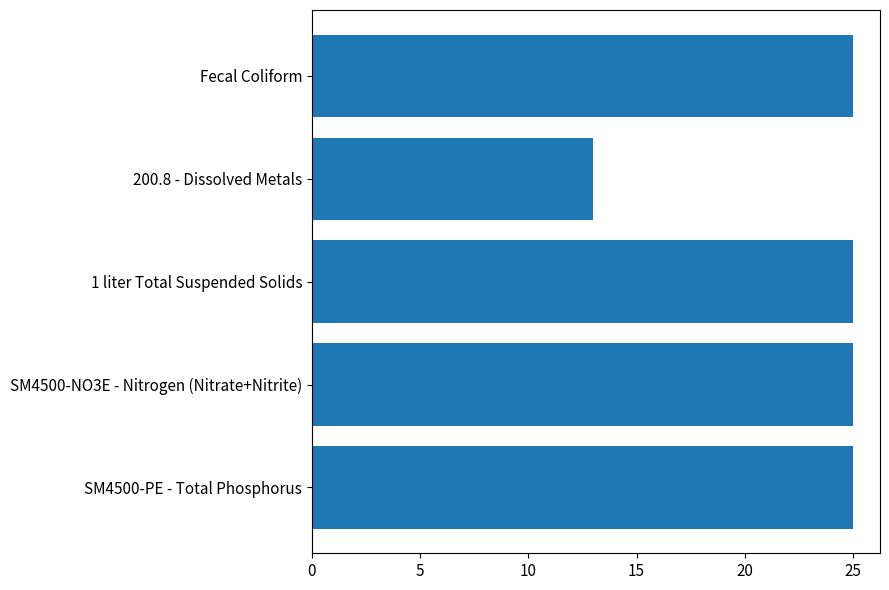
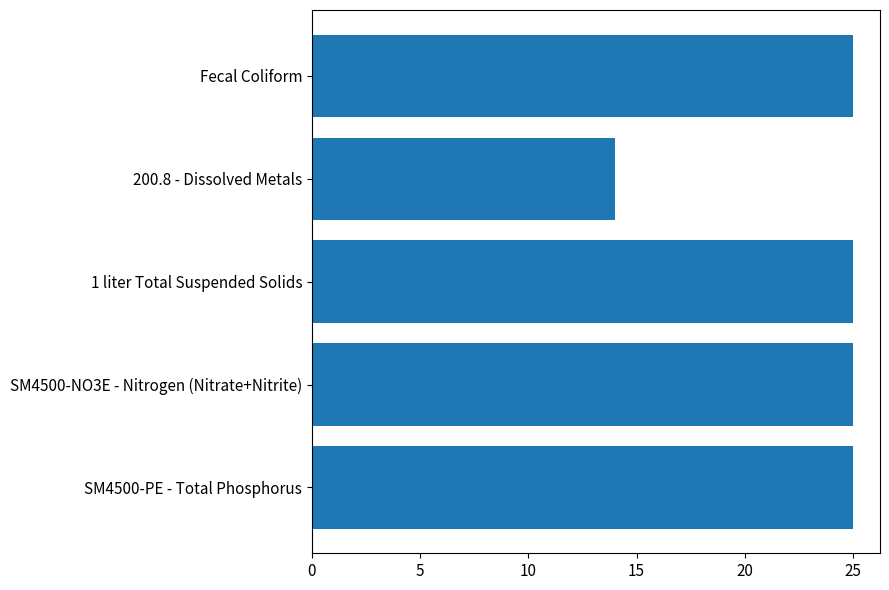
200.8 - Dissolved Metals: 13 -> 14
